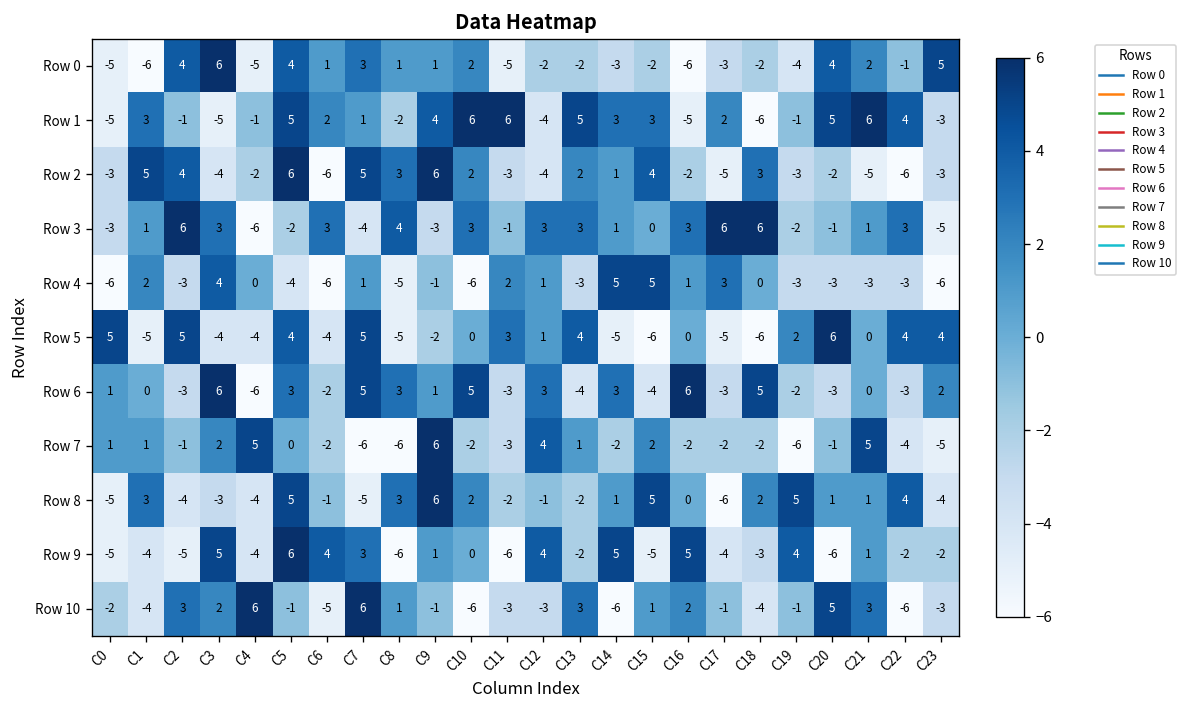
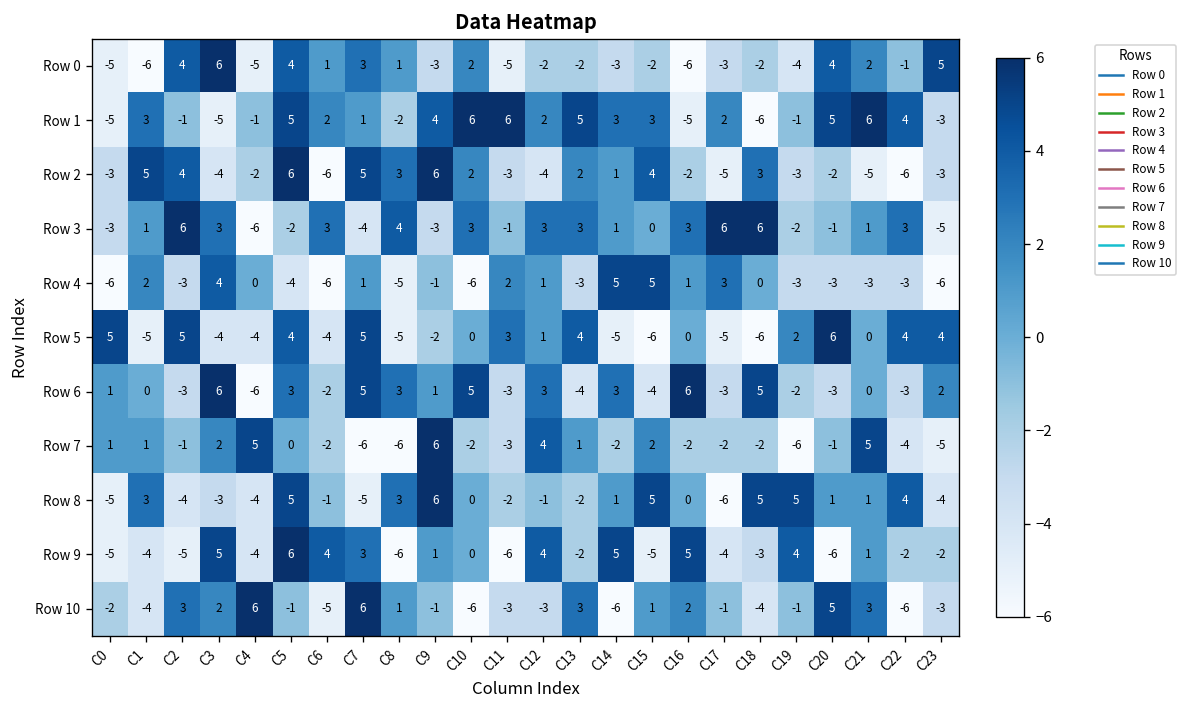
Row 0, C9: 1 -> -3
Row 1, C12: -4 -> 2
Row 8, C10: 2 -> 0
Row 8, C18: 2 -> 5
